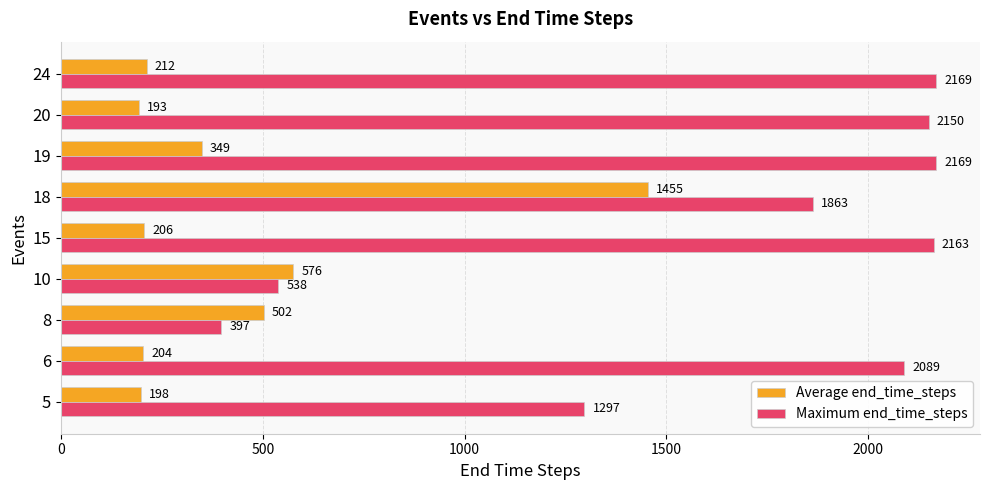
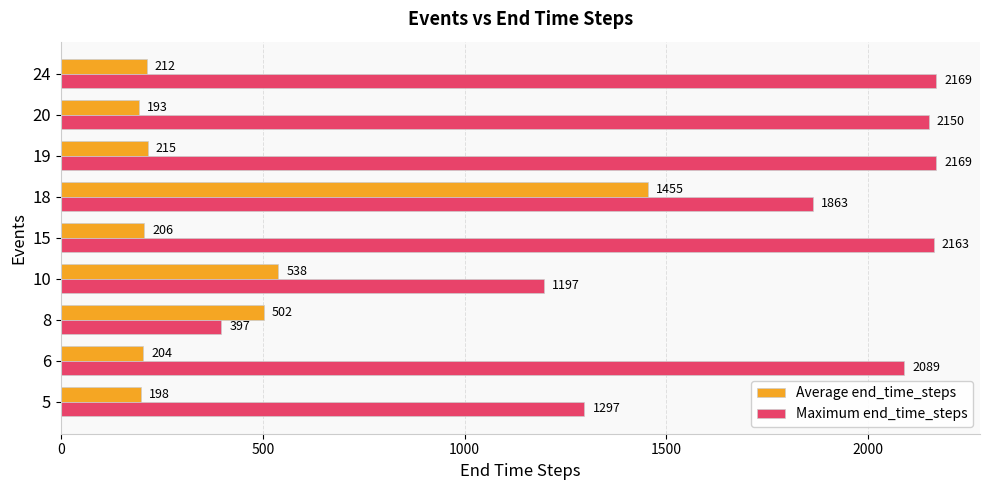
Average end_time_steps, 19: 349 -> 215
Average end_time_steps, 10: 576 -> 538
Maximum end_time_steps, 10: 538 -> 1197
